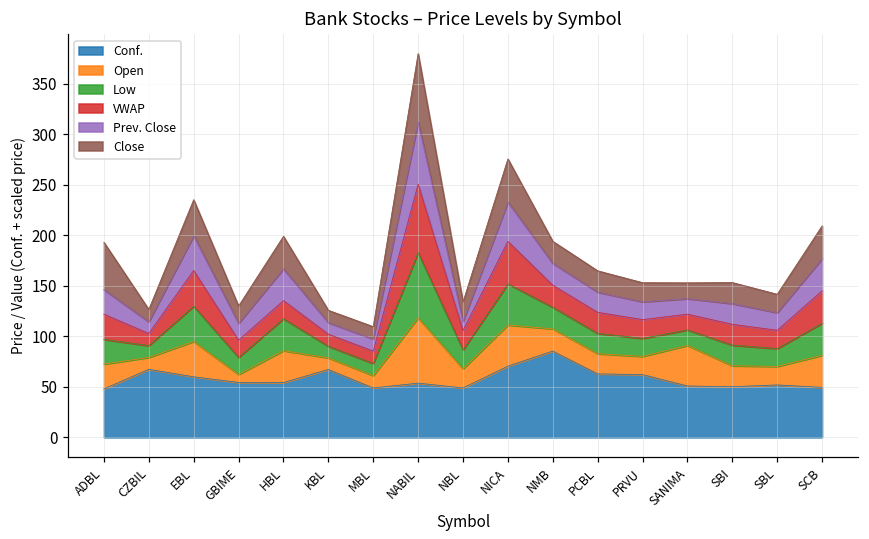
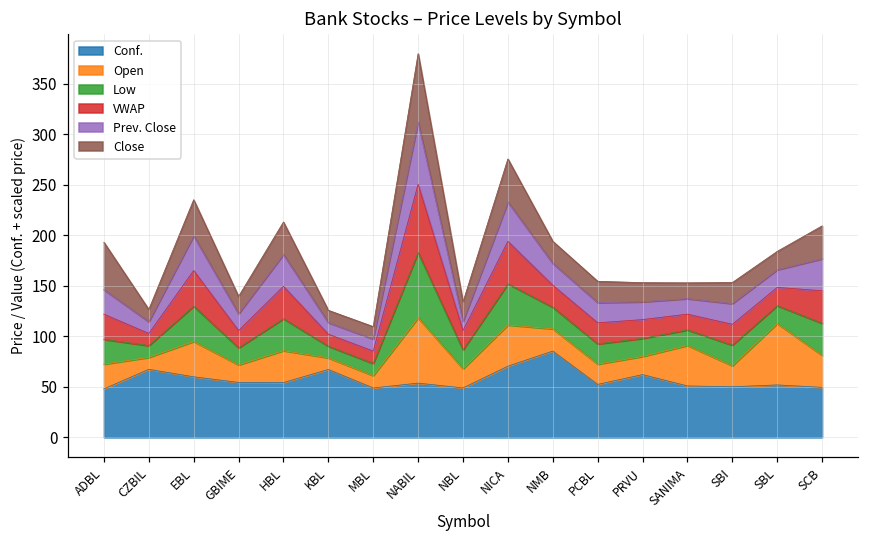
Open, GBIME: 10 -> 20
VWAP, HBL: 20 -> 30
Conf., PCBL: 60 -> 50
Open, SBL: 20 -> 60
